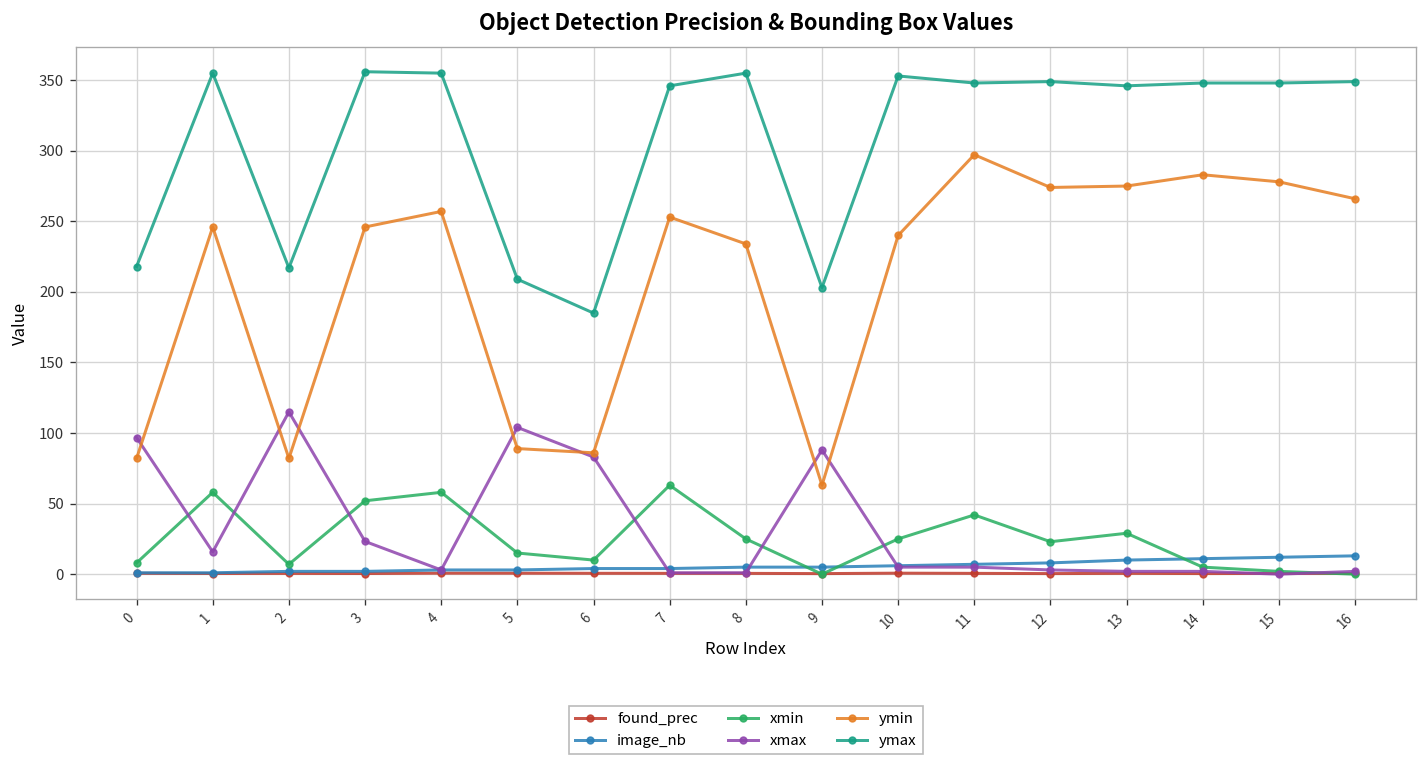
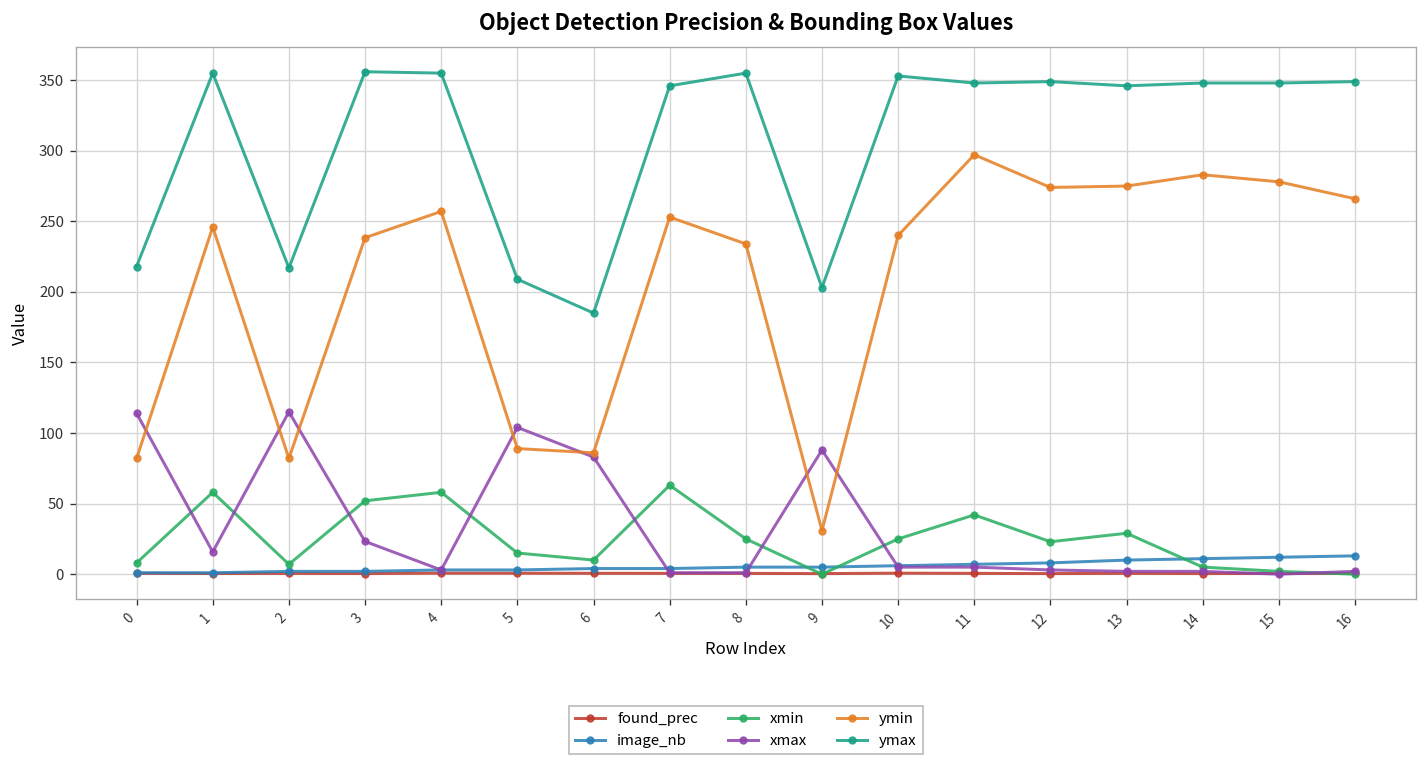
xmax, 0: 97 -> 114
ymin, 3: 246 -> 238
ymin, 9: 63 -> 31
